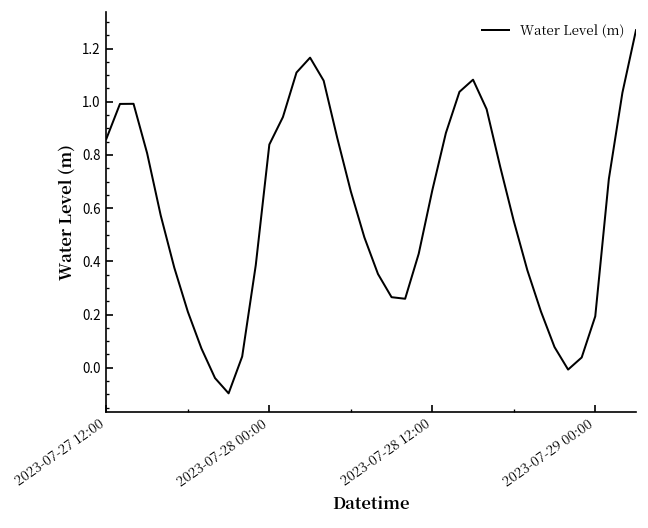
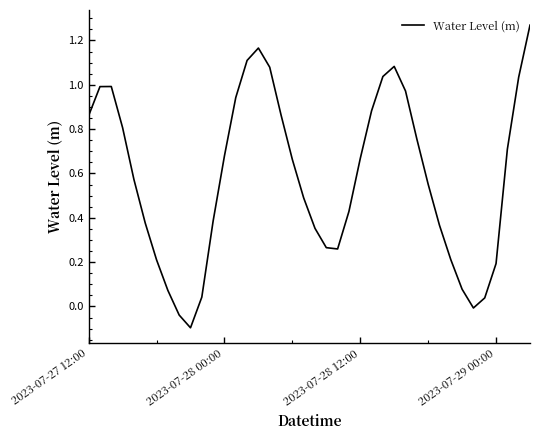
2023-07-28 00:00: 0.84 -> 0.68
